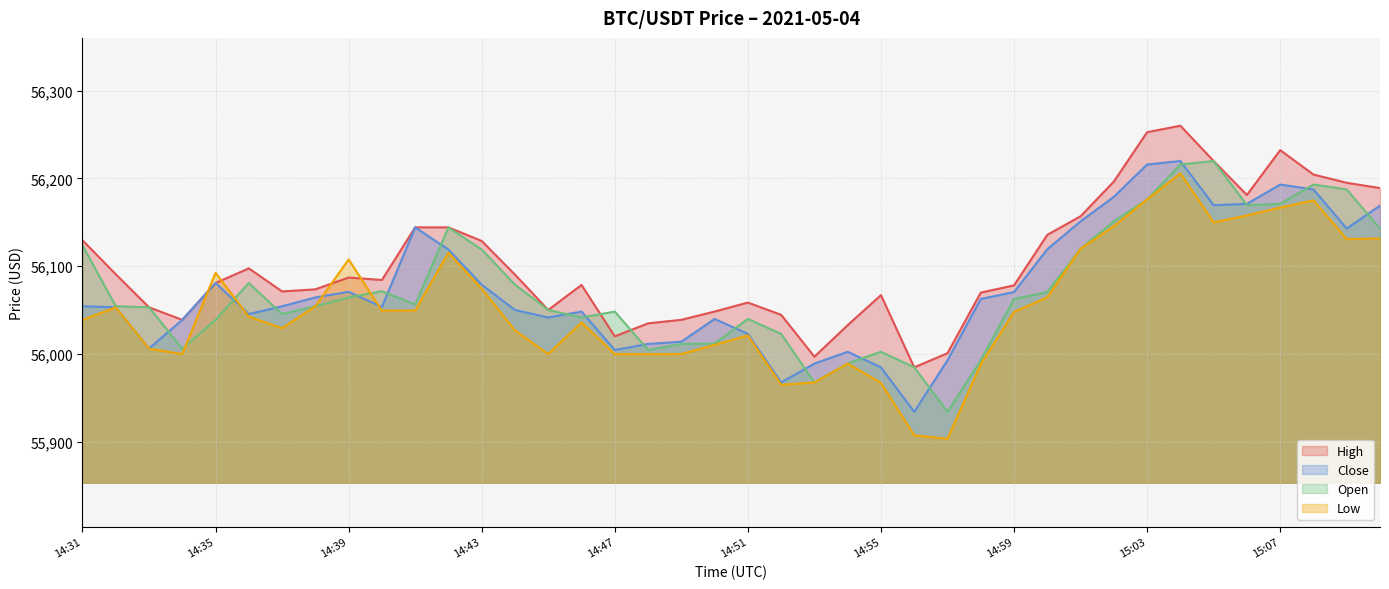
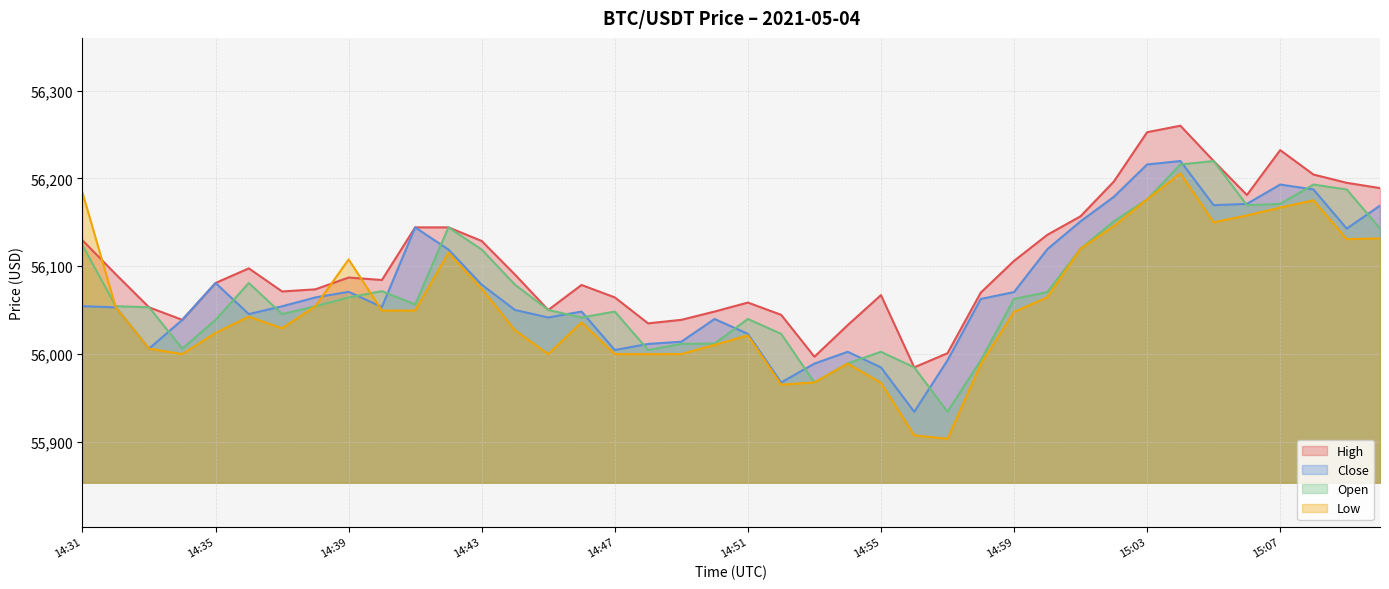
Low, 14:31: 56,040 -> 56,180
Low, 14:35: 56,090 -> 56,020
High, 14:47: 56,020 -> 56,060
High, 14:59: 56,080 -> 56,110
